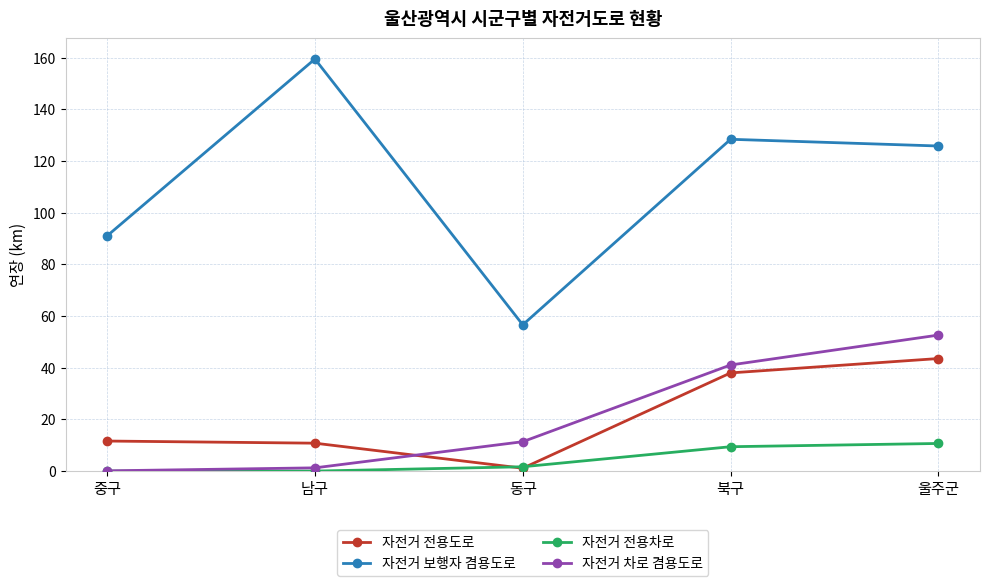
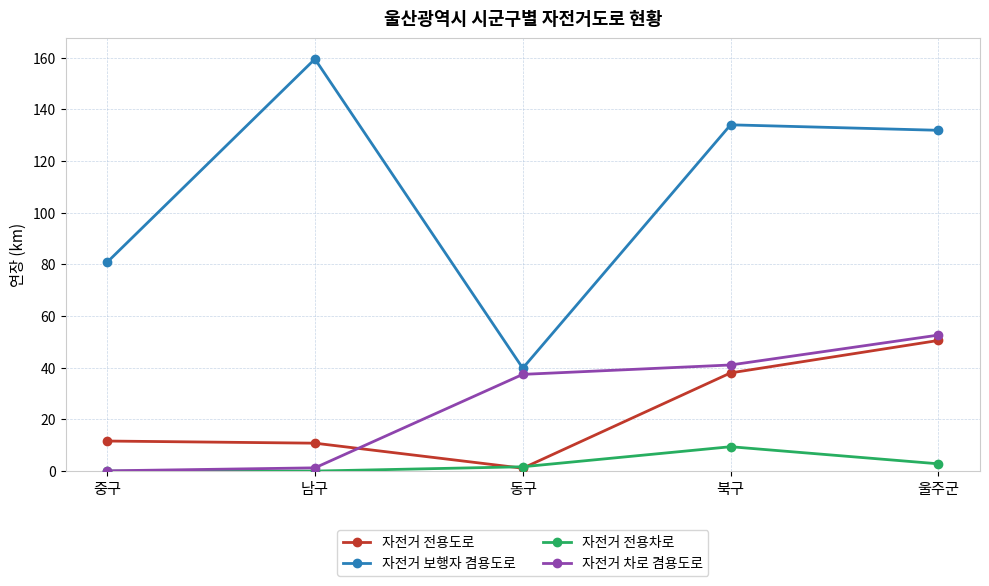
자전거 보행자 겸용도로, 중구: 91 -> 81
자전거 보행자 겸용도로, 동구: 57 -> 40
자전거 차로 겸용도로, 동구: 11 -> 37
자전거 보행자 겸용도로, 북구: 128 -> 134
자전거 전용도로, 울주군: 44 -> 51
자전거 보행자 겸용도로, 울주군: 126 -> 132
자전거 전용차로, 울주군: 11 -> 3
